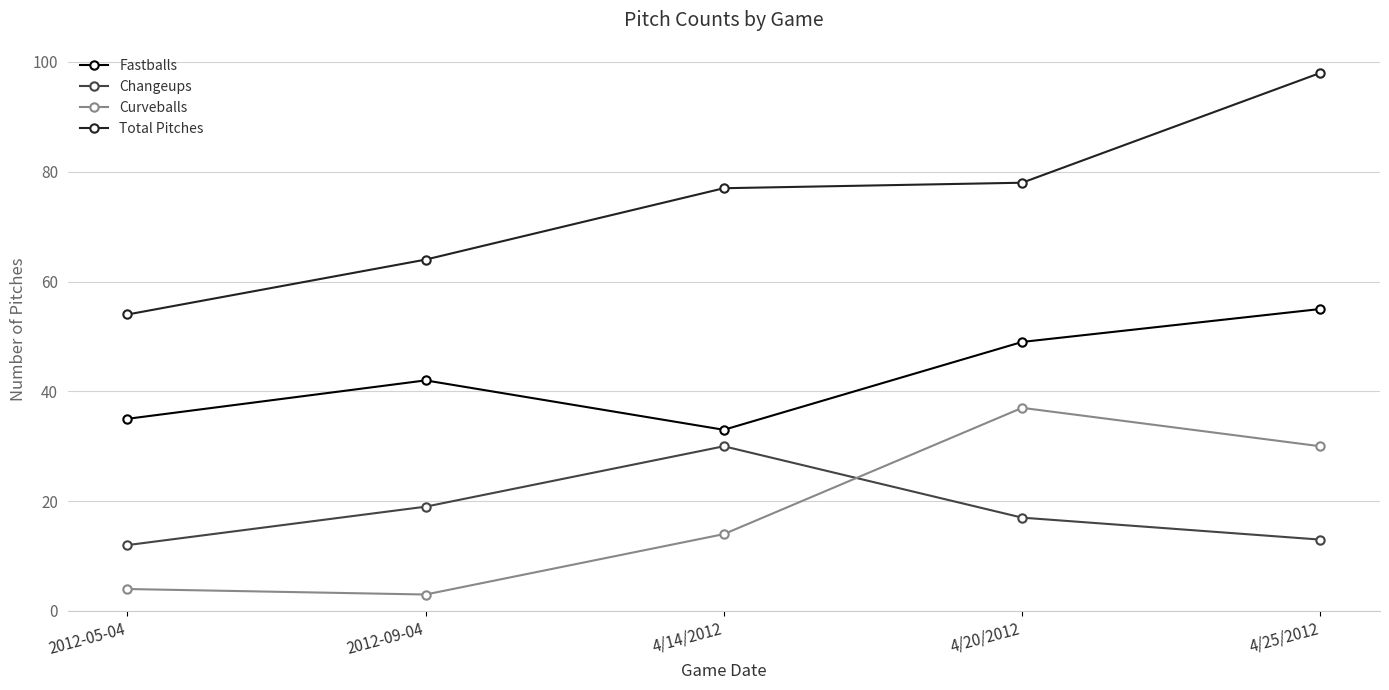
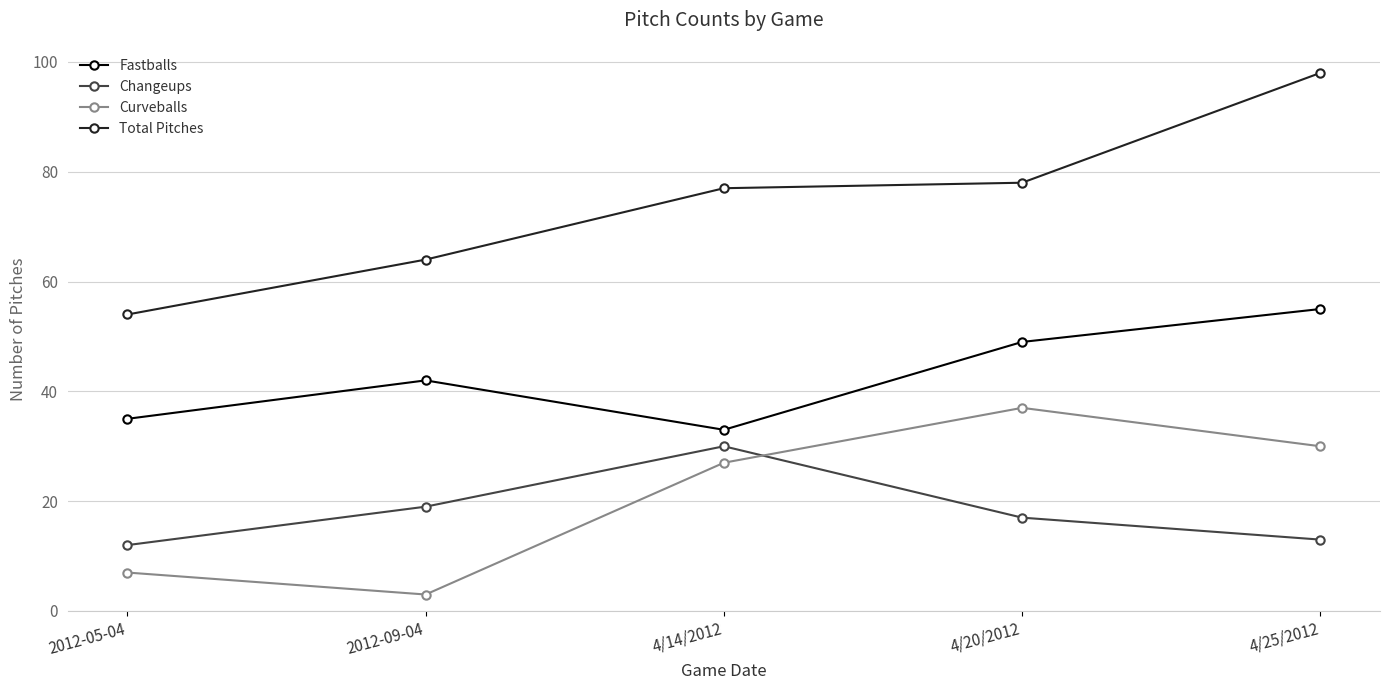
Curveballs, 2012-05-04: 4 -> 7
Curveballs, 4/14/2012: 14 -> 27
